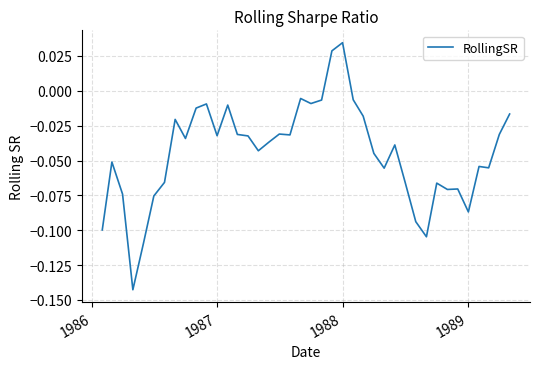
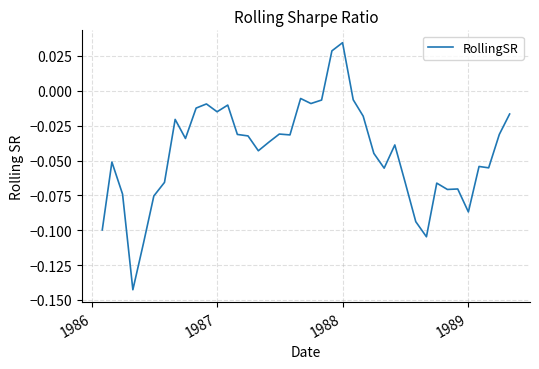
1987: -0.032 -> -0.015
